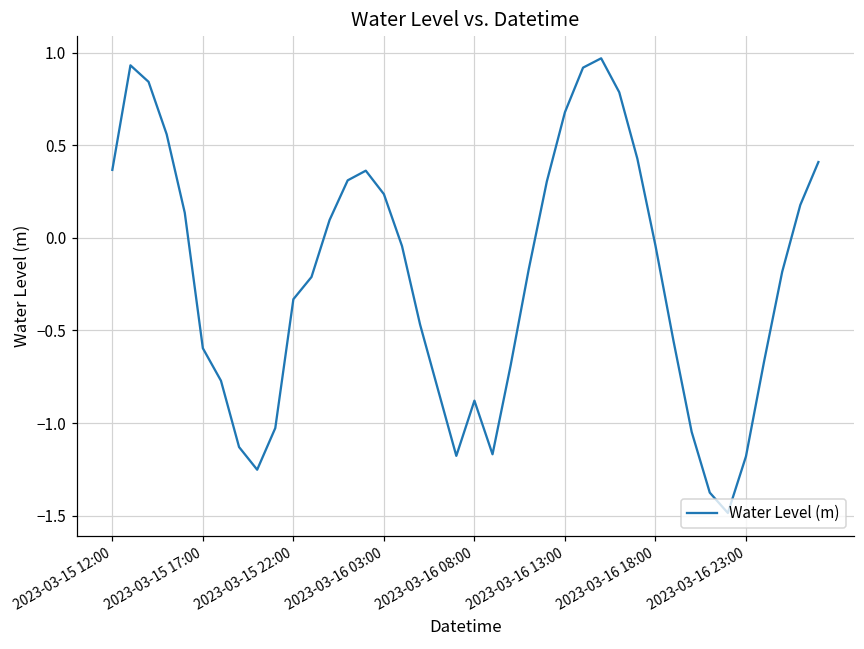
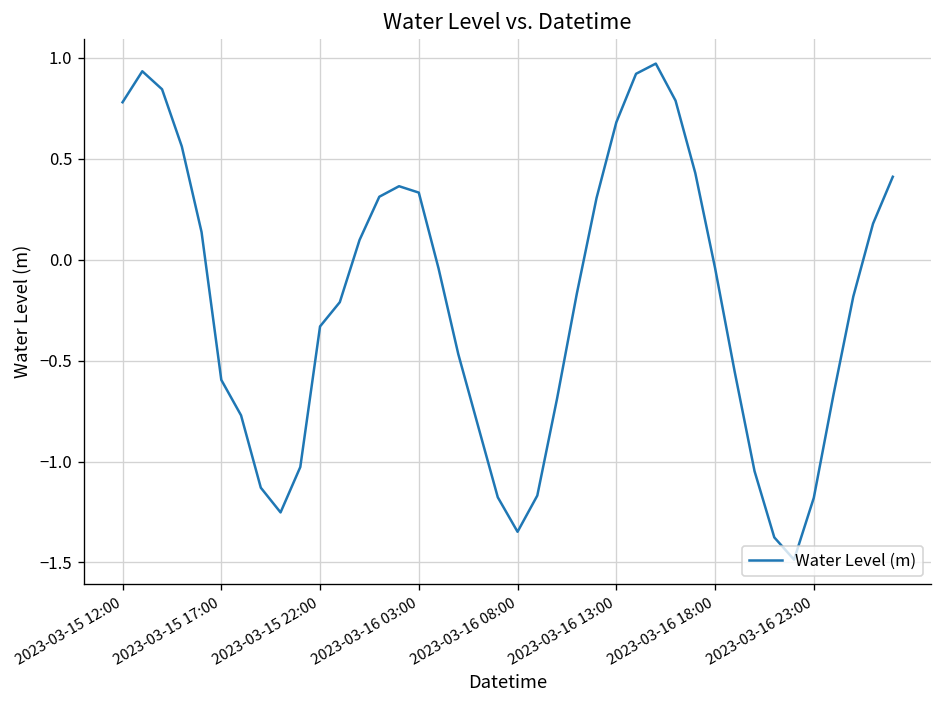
2023-03-15 12:00: 0.37 -> 0.78
2023-03-16 03:00: 0.24 -> 0.33
2023-03-16 08:00: -0.88 -> -1.35
